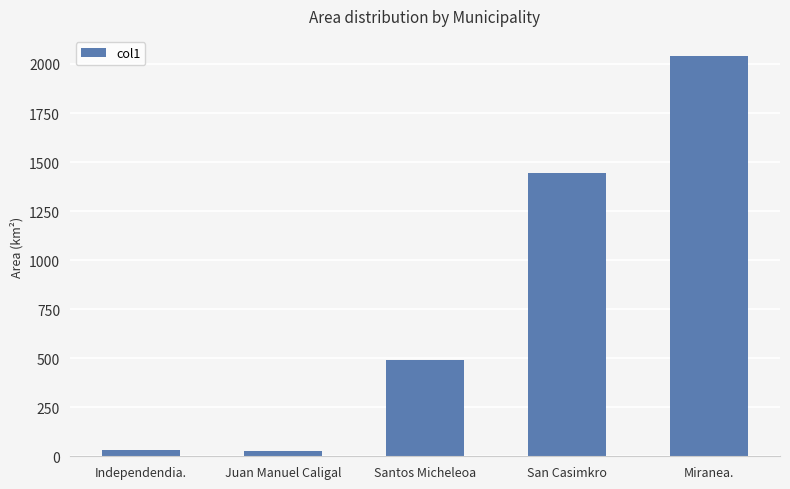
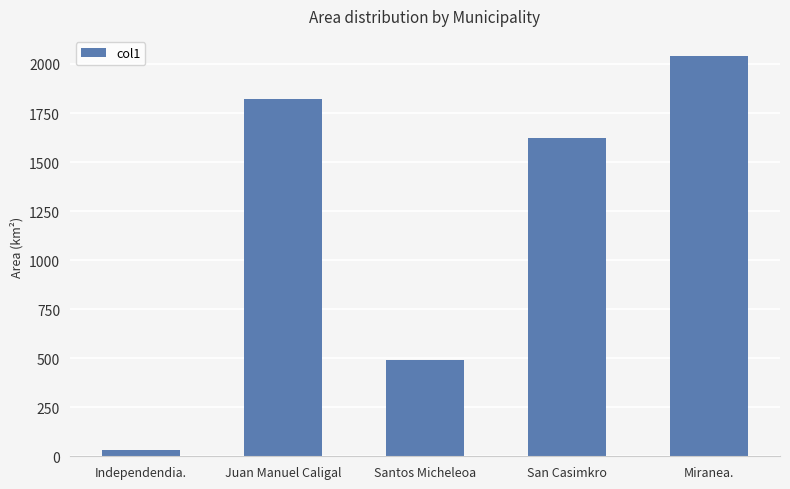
Juan Manuel Caligal: 30 -> 1820
San Casimkro: 1440 -> 1620
